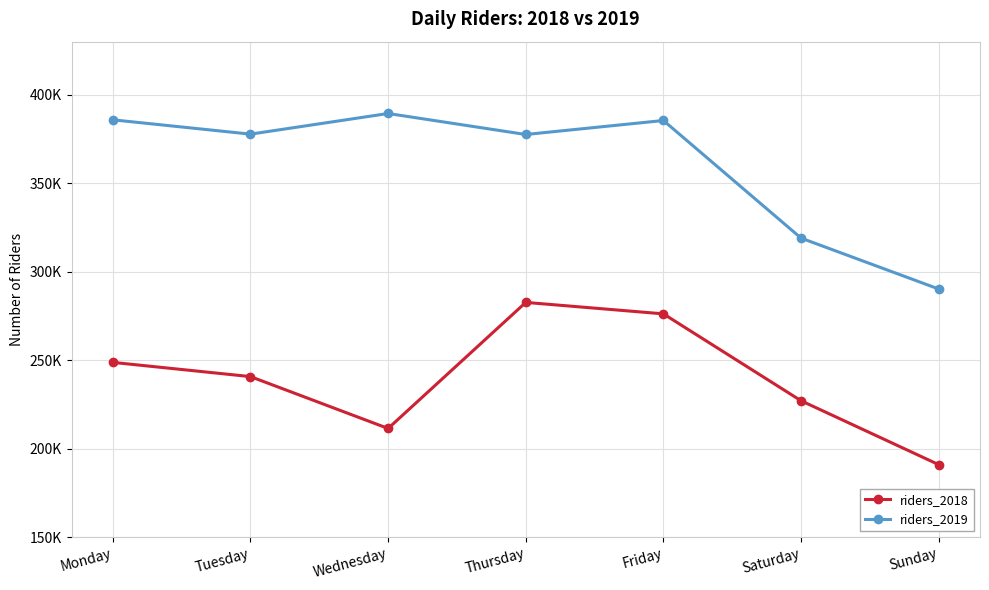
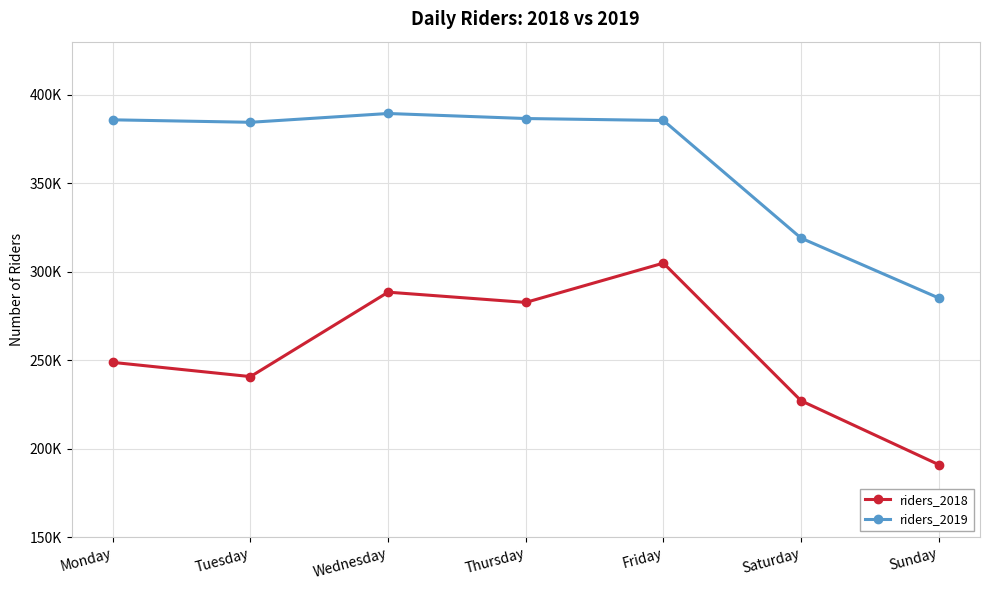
riders_2019, Tuesday: 378000 -> 384000
riders_2018, Wednesday: 211000 -> 288000
riders_2019, Thursday: 378000 -> 387000
riders_2018, Friday: 276000 -> 305000
riders_2019, Sunday: 290000 -> 285000
